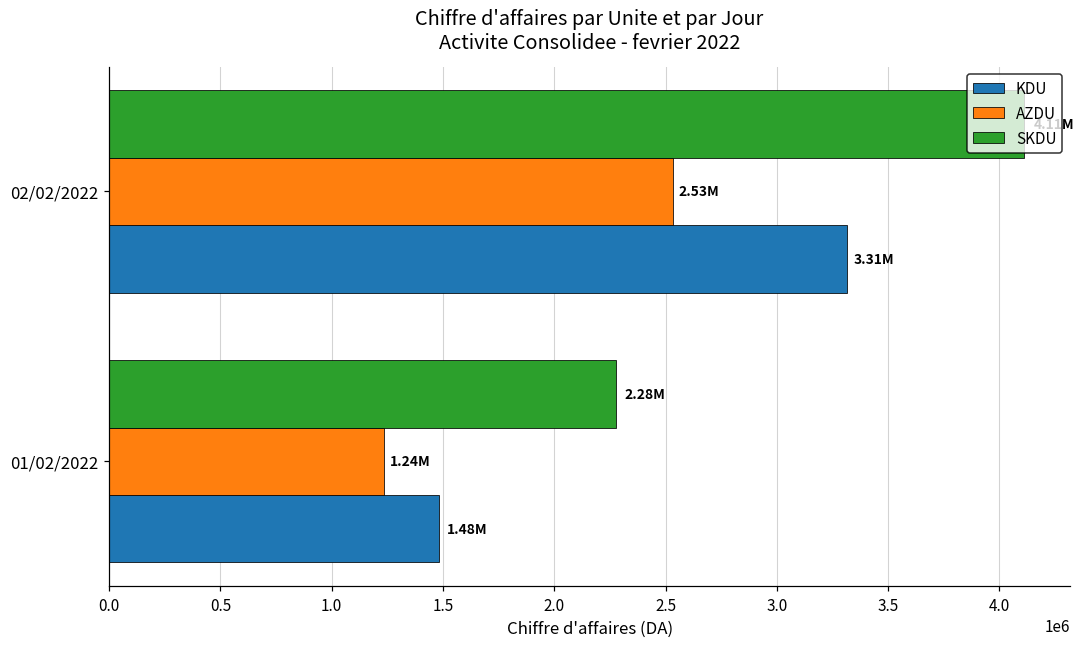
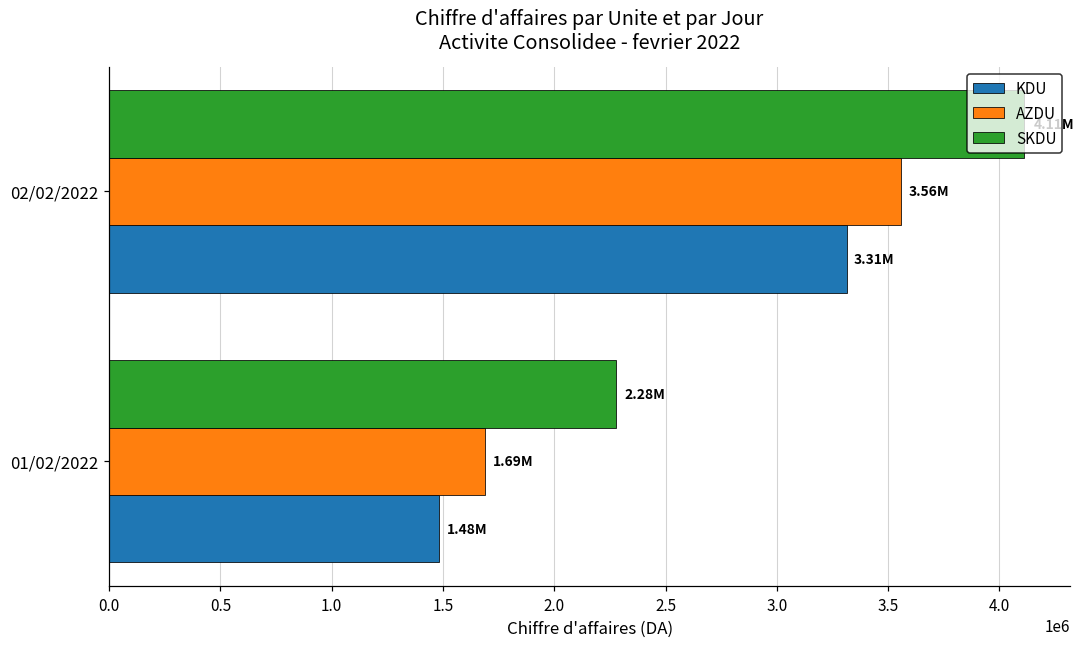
AZDU, 02/02/2022: 2.53M -> 3.56M
AZDU, 01/02/2022: 1.24M -> 1.69M
